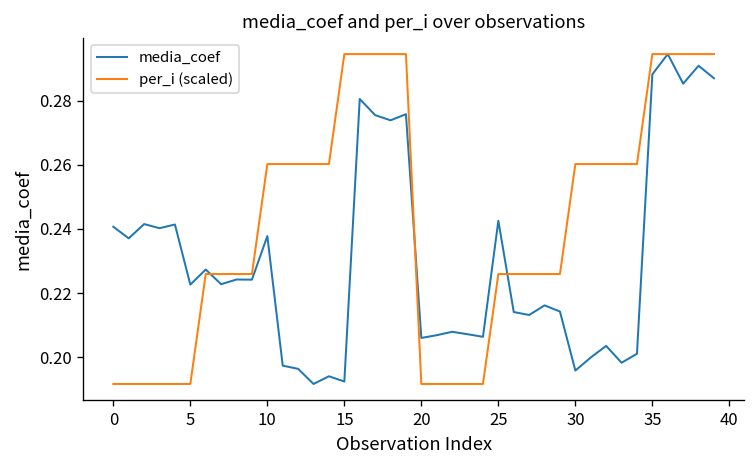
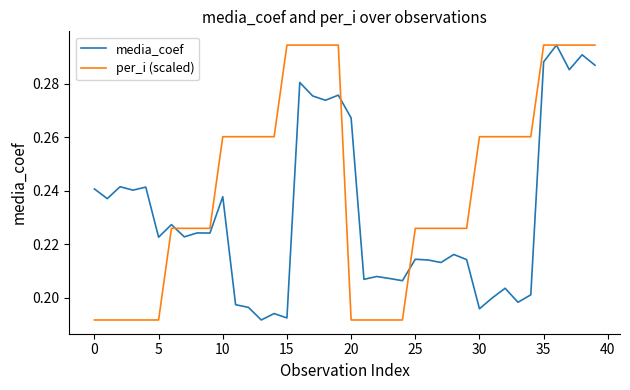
media_coef, 20: 0.206 -> 0.267
media_coef, 25: 0.243 -> 0.214
